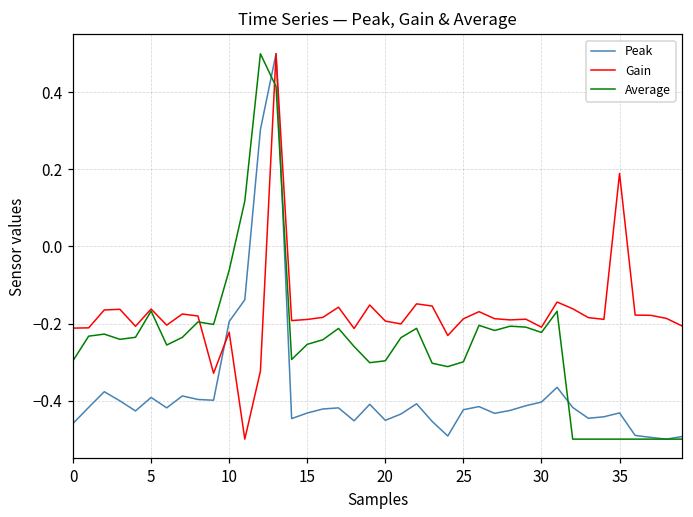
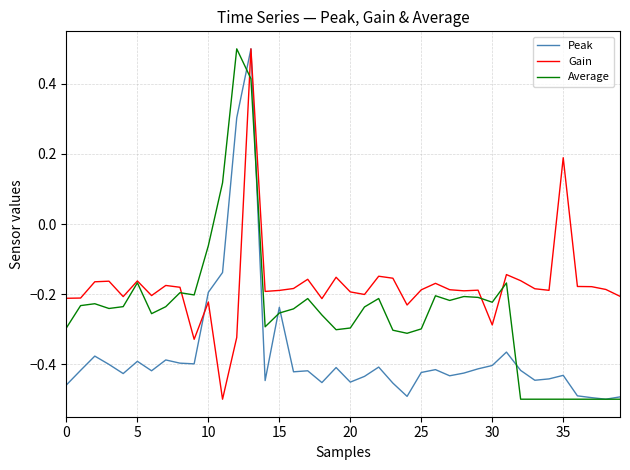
Peak, 15: -0.43 -> -0.24
Gain, 30: -0.21 -> -0.29
